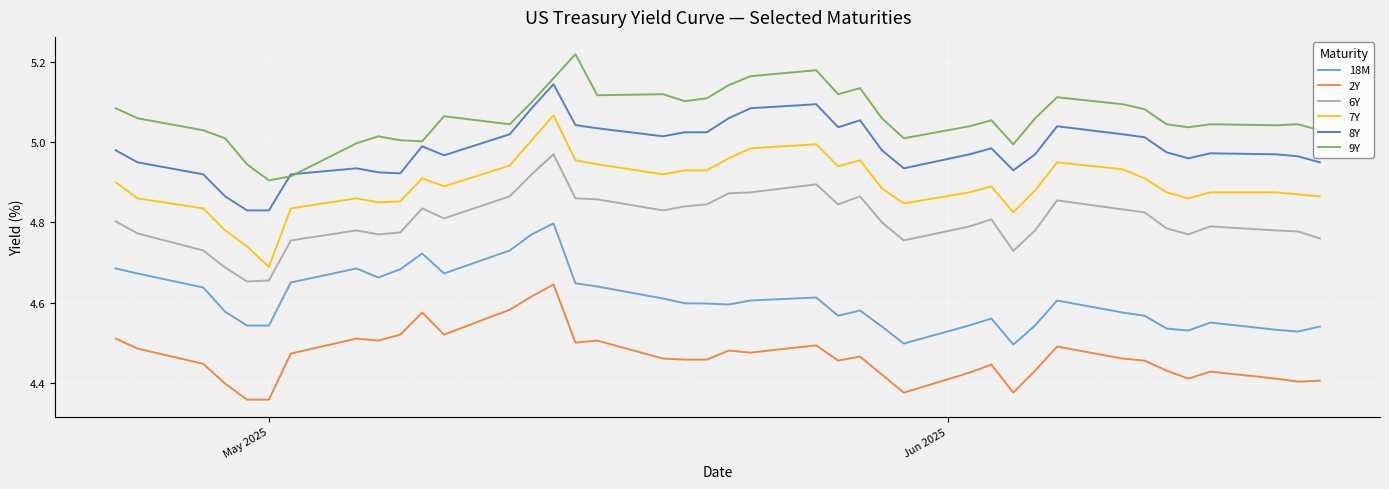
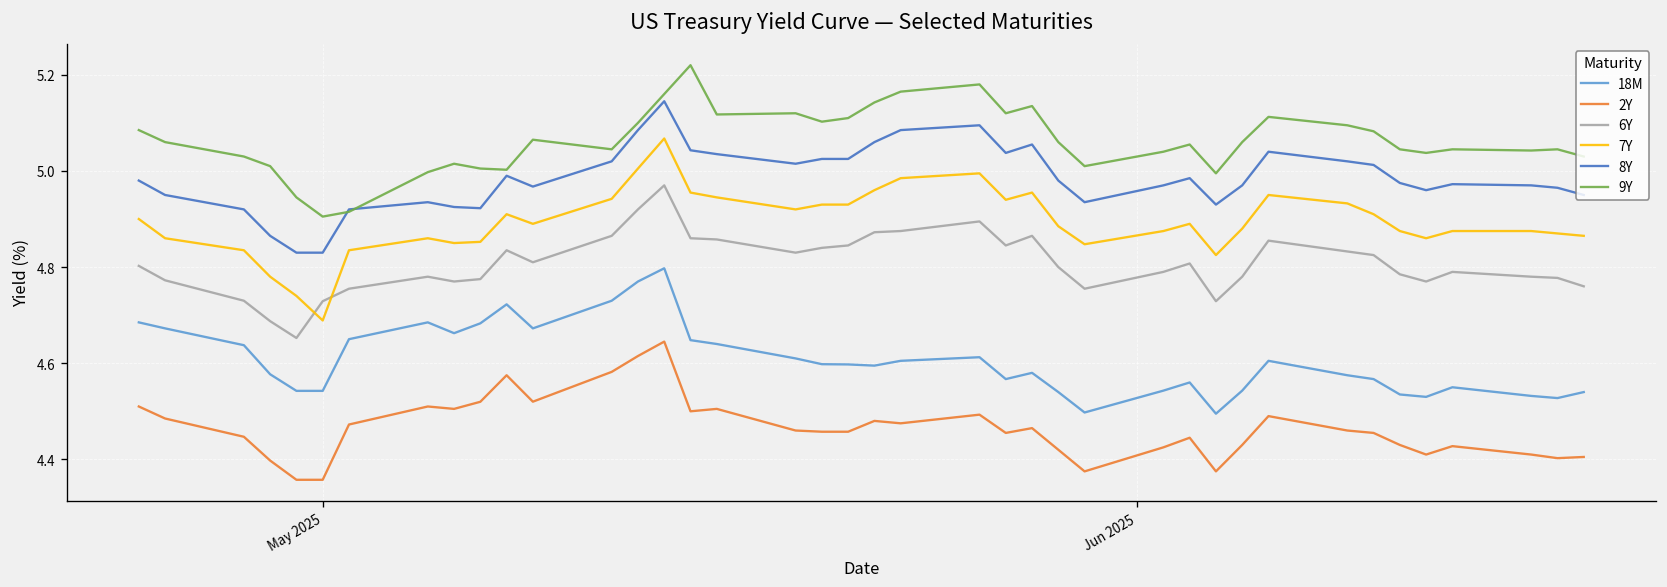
6Y, May 2025: 4.66 -> 4.73
